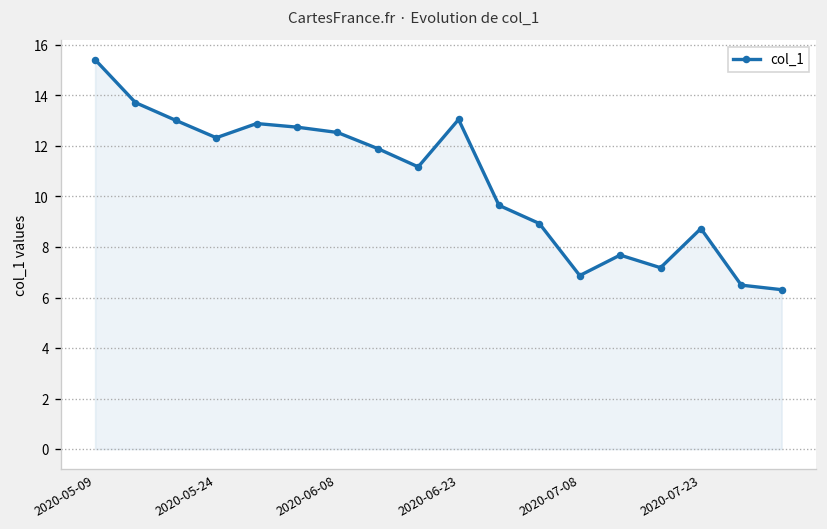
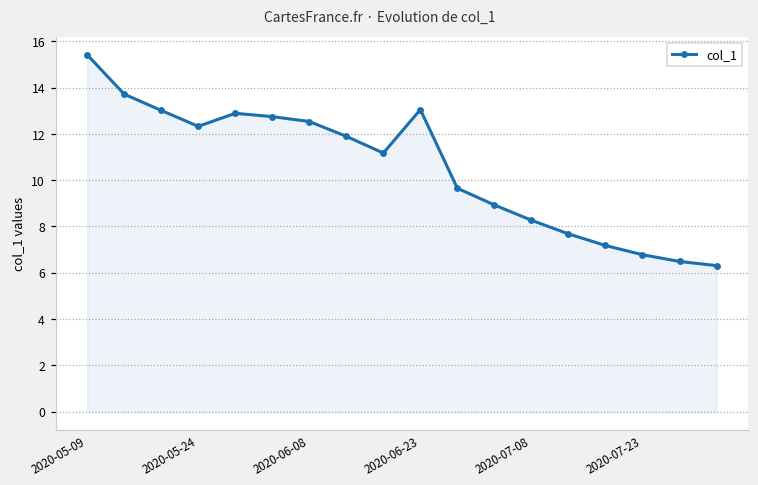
2020-07-08: 6.9 -> 8.3
2020-07-23: 8.7 -> 6.8
